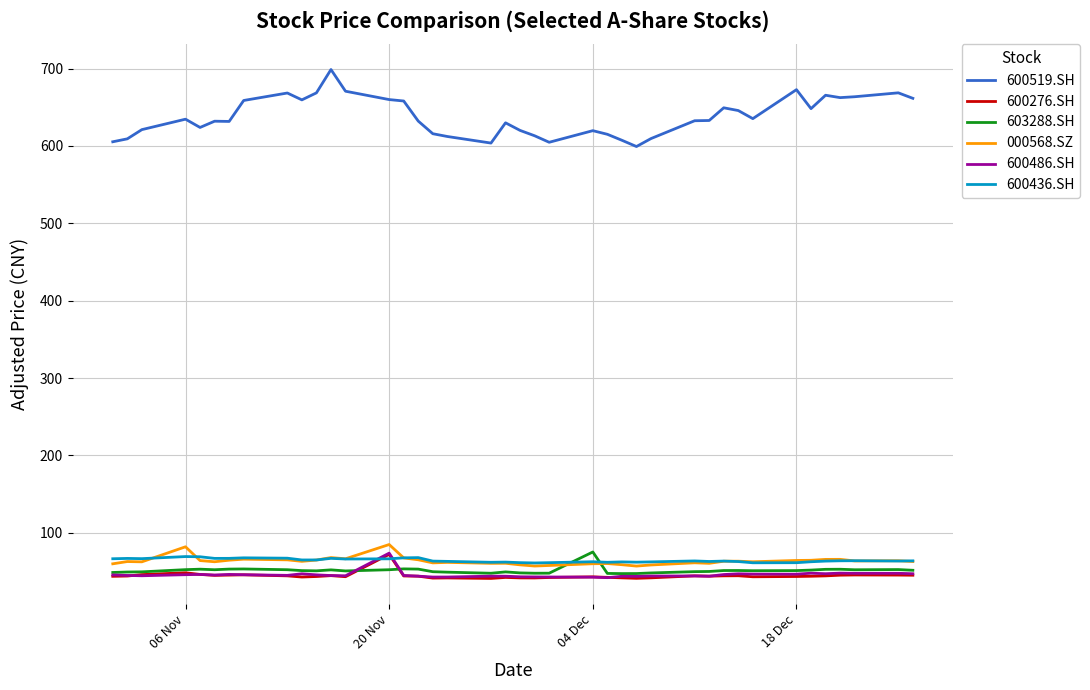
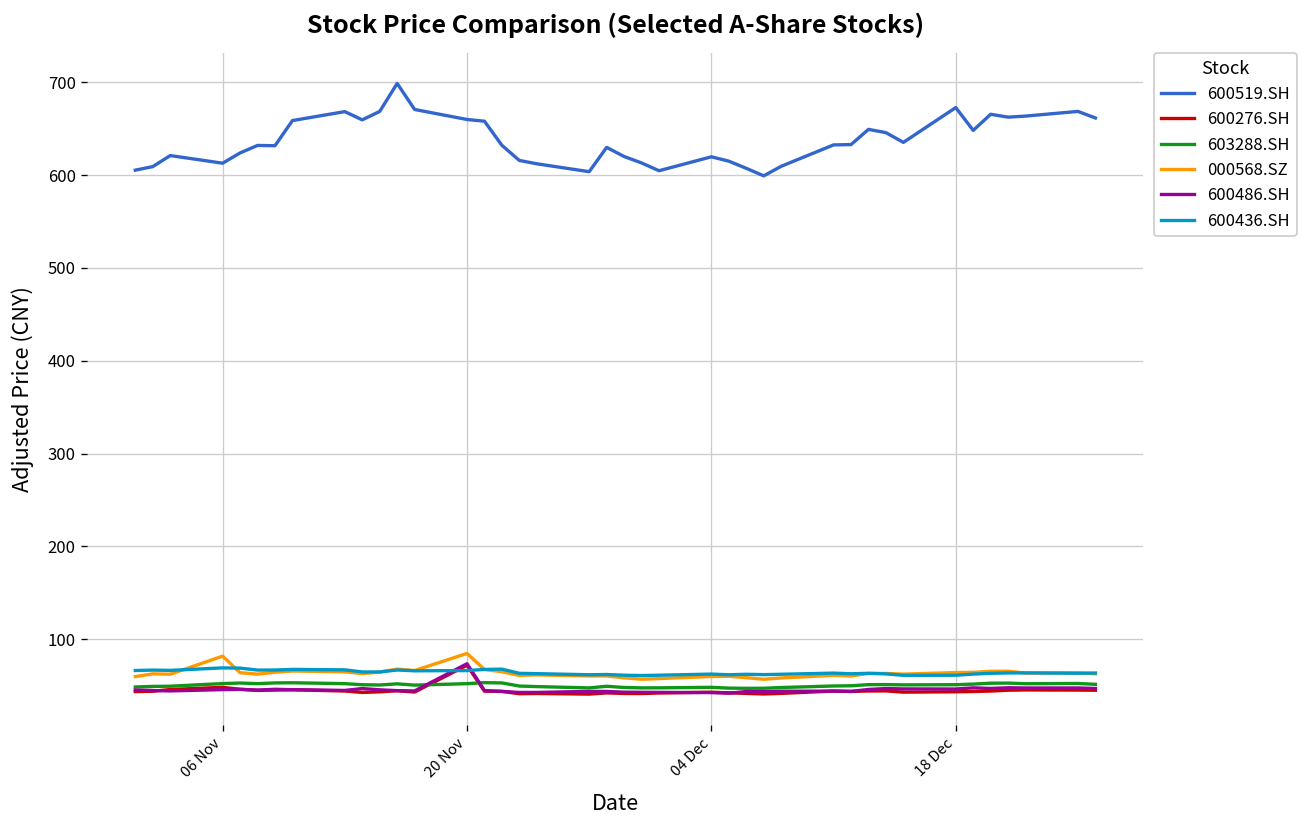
600519.SH, 06 Nov: 630 -> 610
603288.SH, 04 Dec: 80 -> 50
